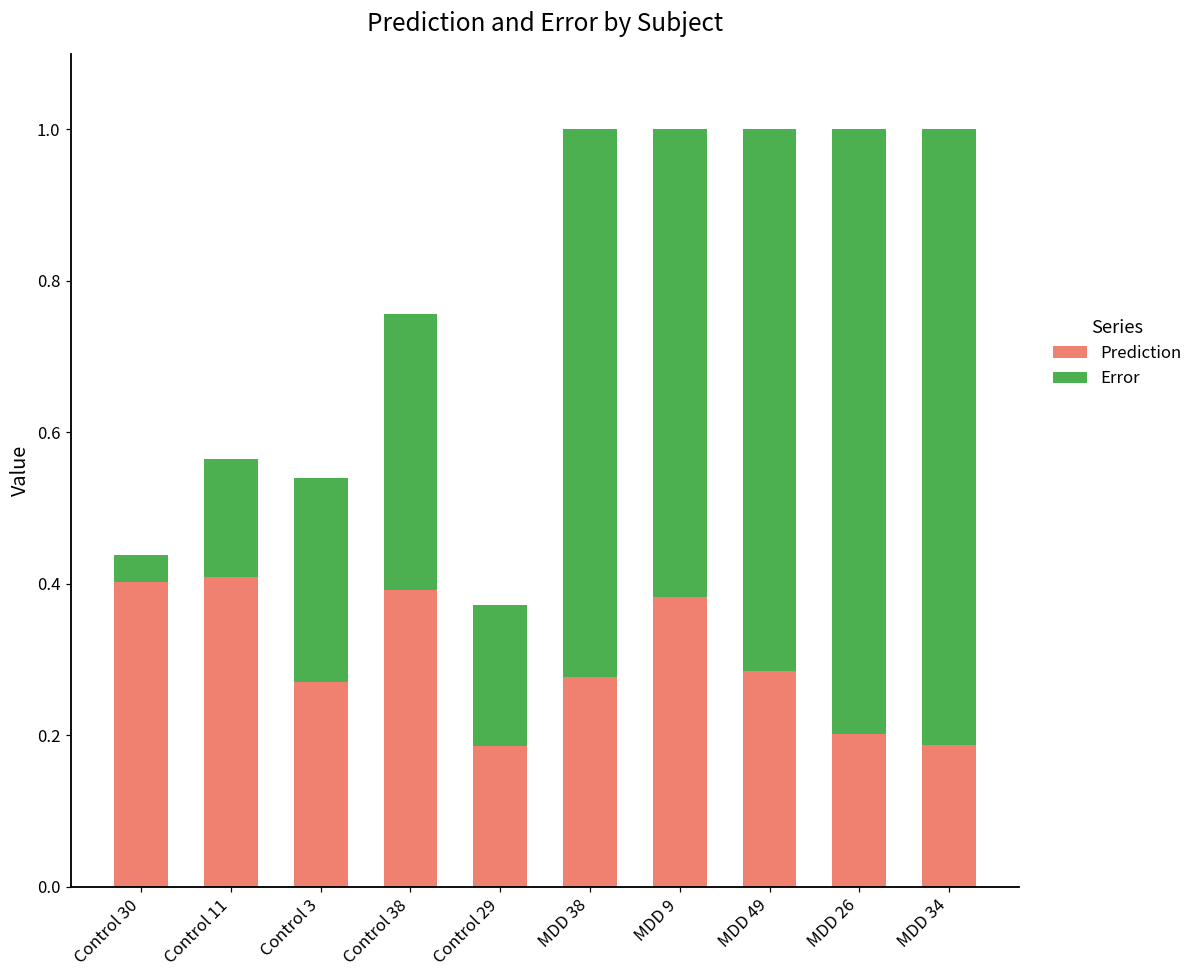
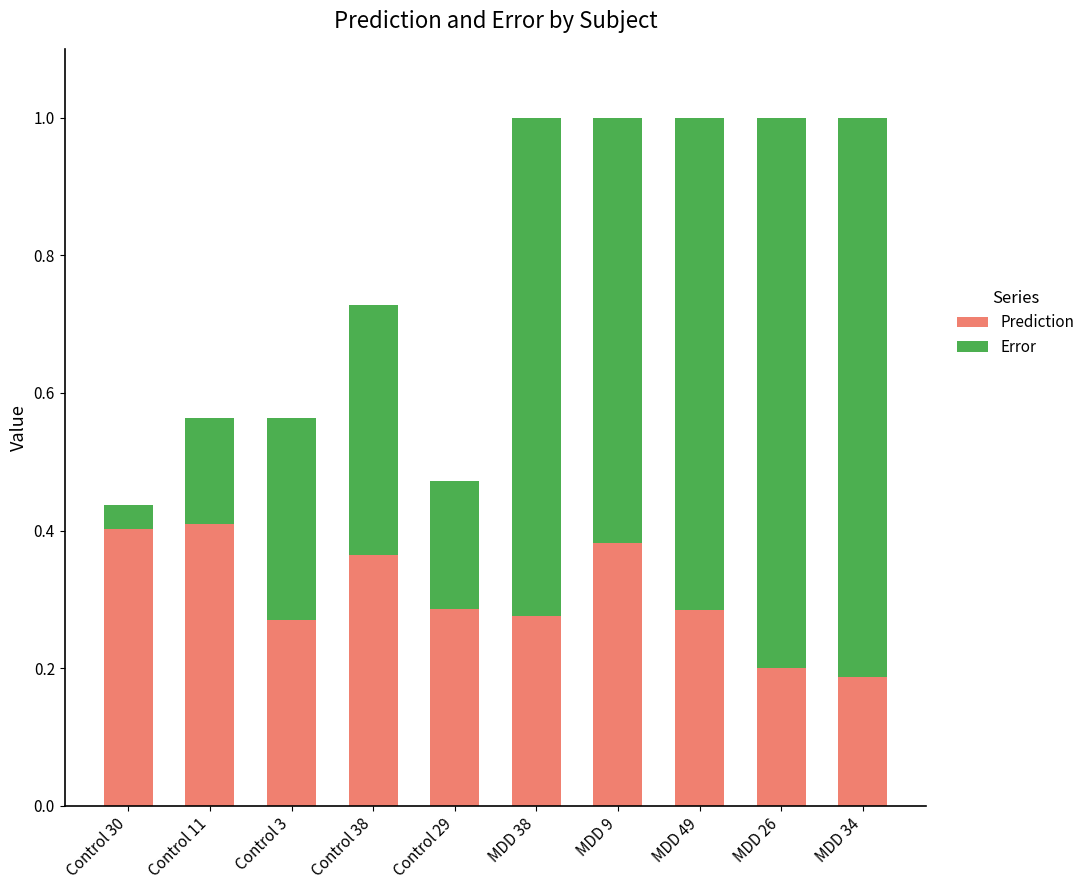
Error, Control 3: 0.27 -> 0.29
Prediction, Control 38: 0.39 -> 0.36
Prediction, Control 29: 0.19 -> 0.29
